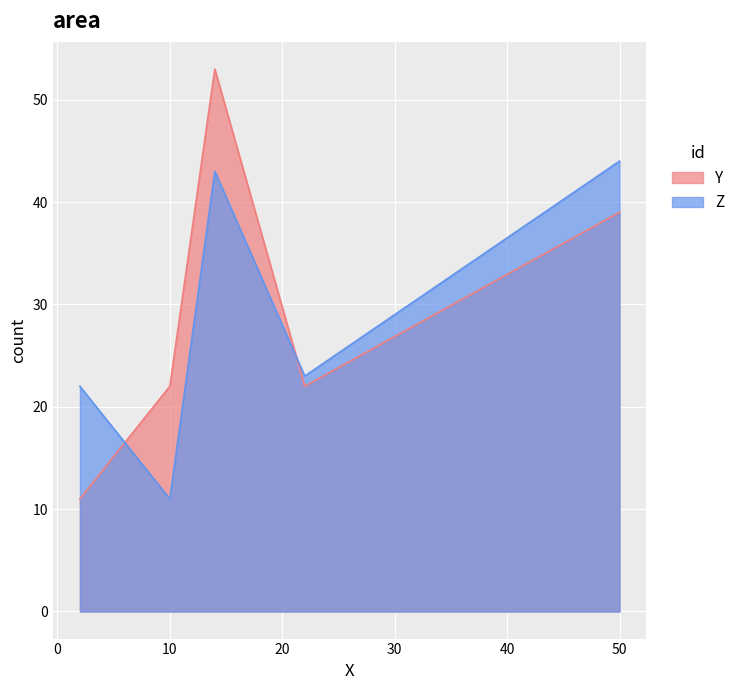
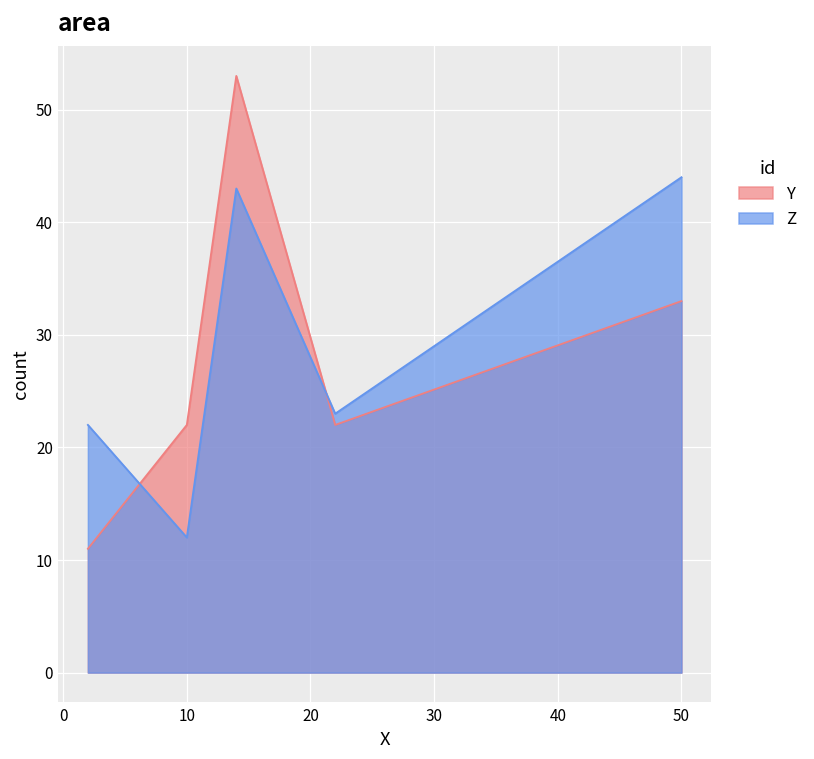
Z, 10: 11 -> 12
Y, 50: 39 -> 33
